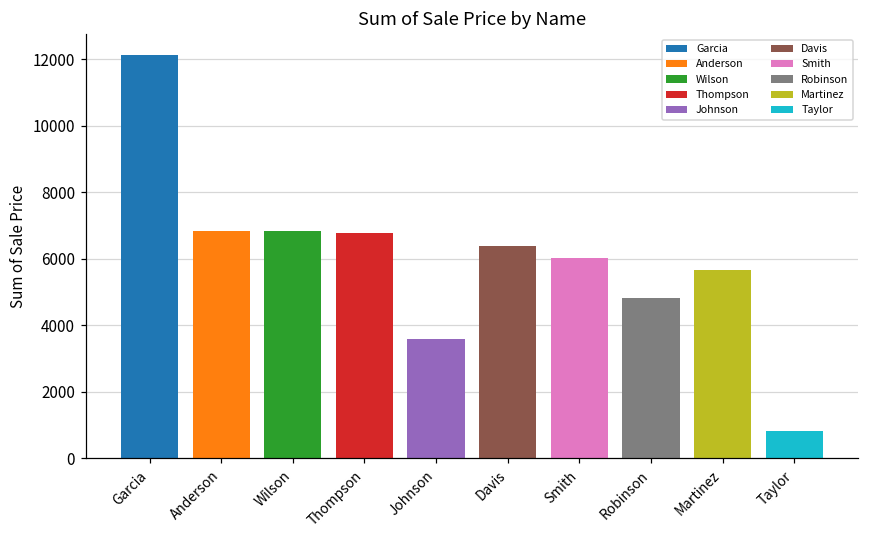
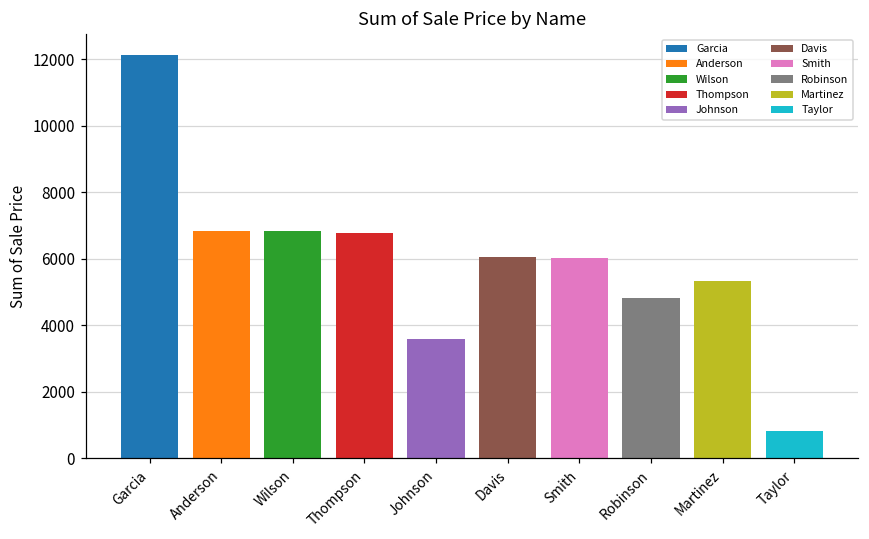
Davis: 6400 -> 6000
Martinez: 5700 -> 5300
